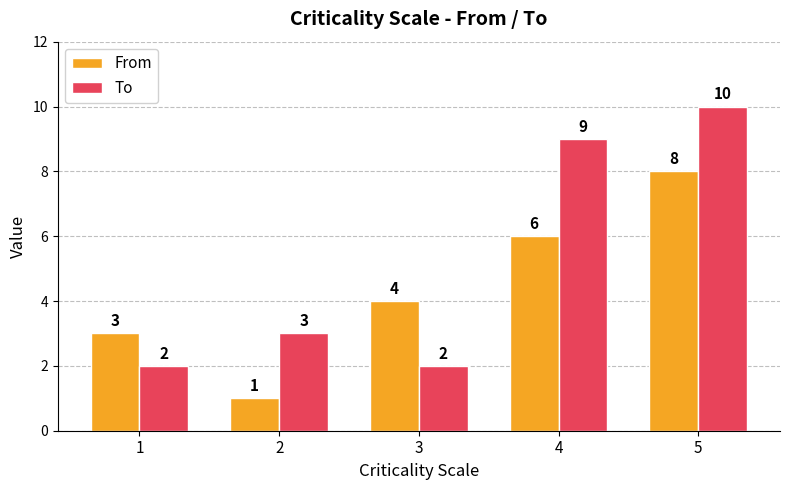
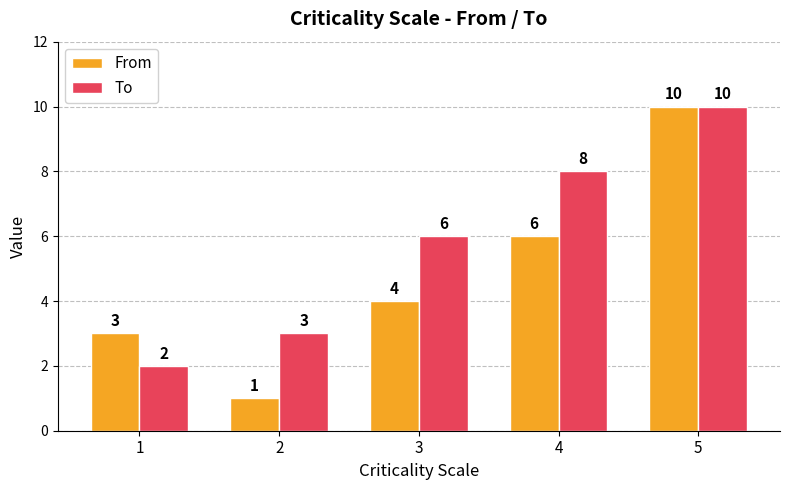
To, 3: 2 -> 6
To, 4: 9 -> 8
From, 5: 8 -> 10
